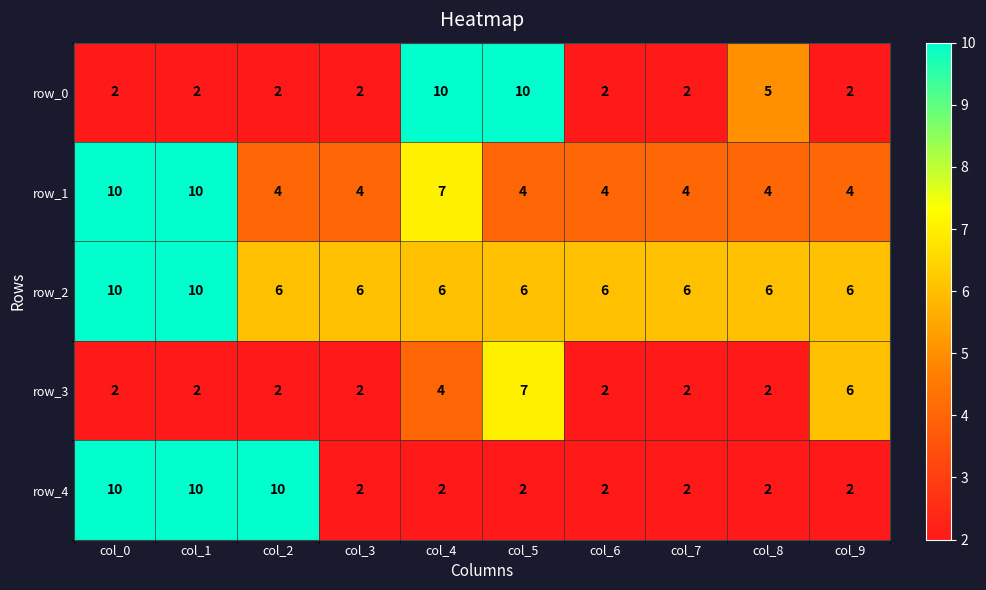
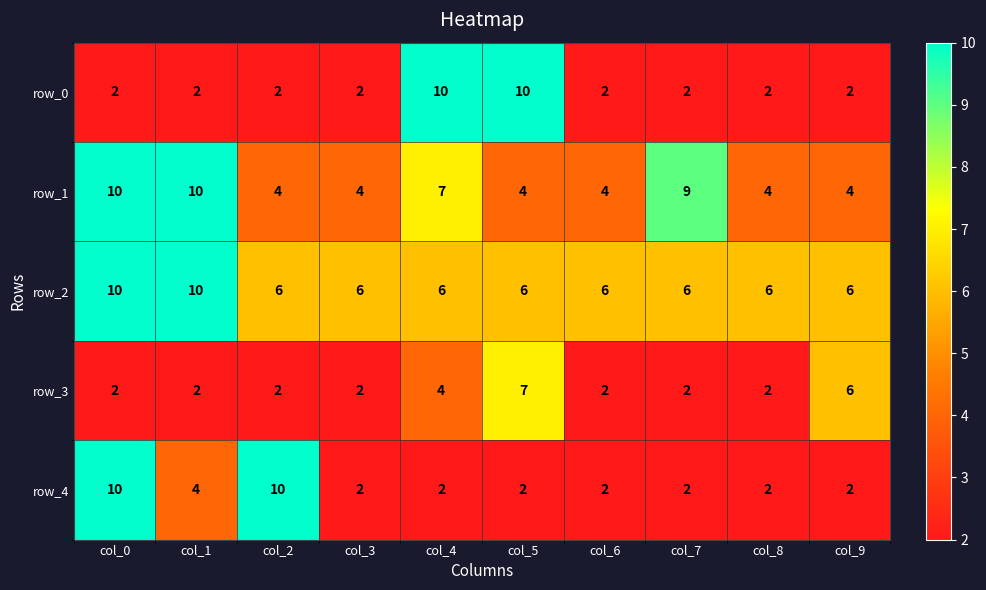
row_0, col_8: 5 -> 2
row_1, col_7: 4 -> 9
row_4, col_1: 10 -> 4
